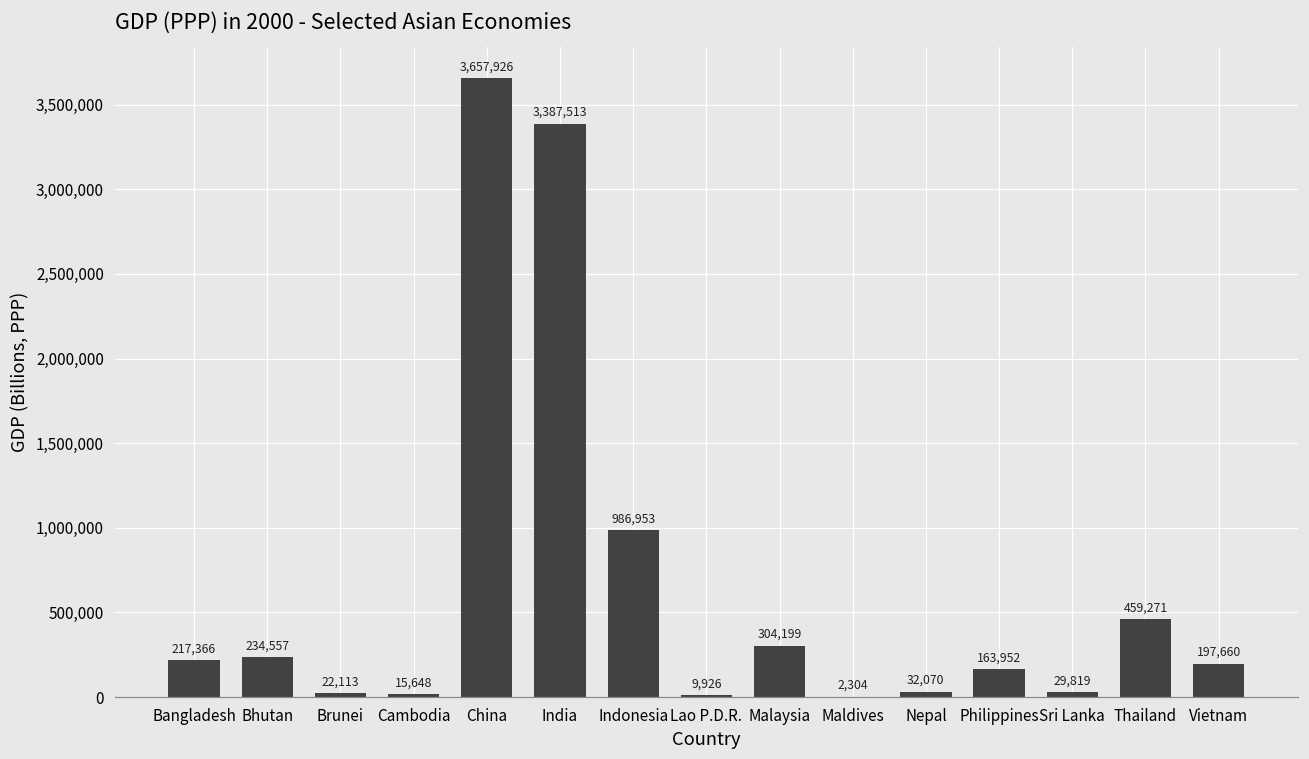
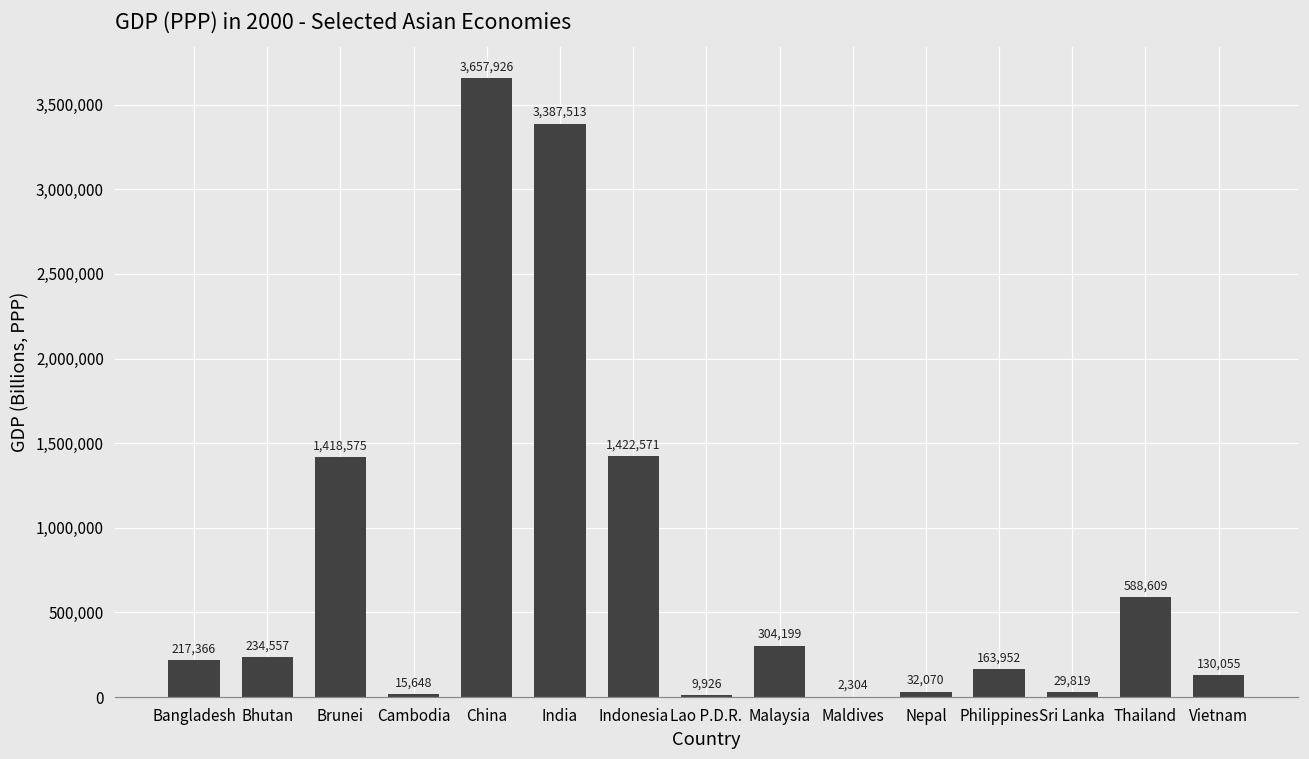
Brunei: 22,113 -> 1,418,575
Indonesia: 986,953 -> 1,422,571
Thailand: 459,271 -> 588,609
Vietnam: 197,660 -> 130,055
